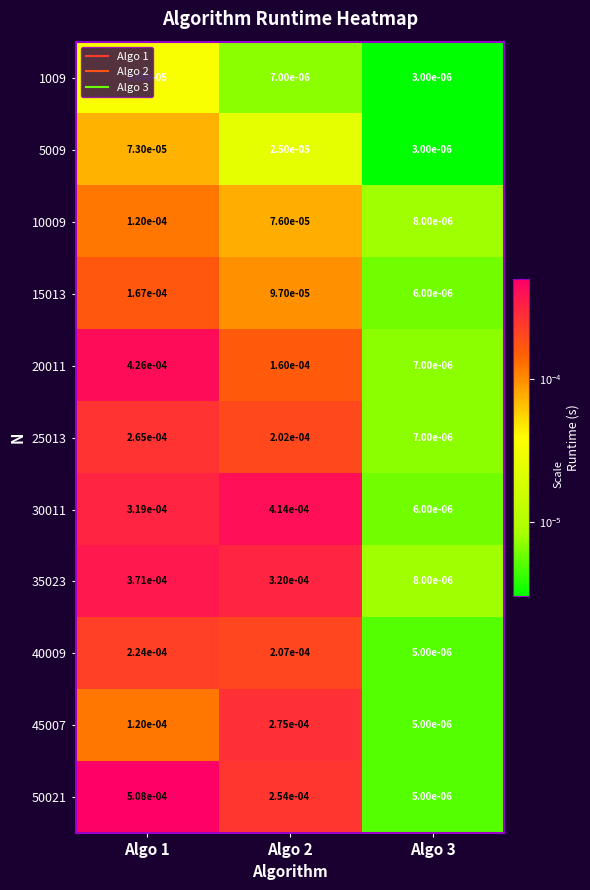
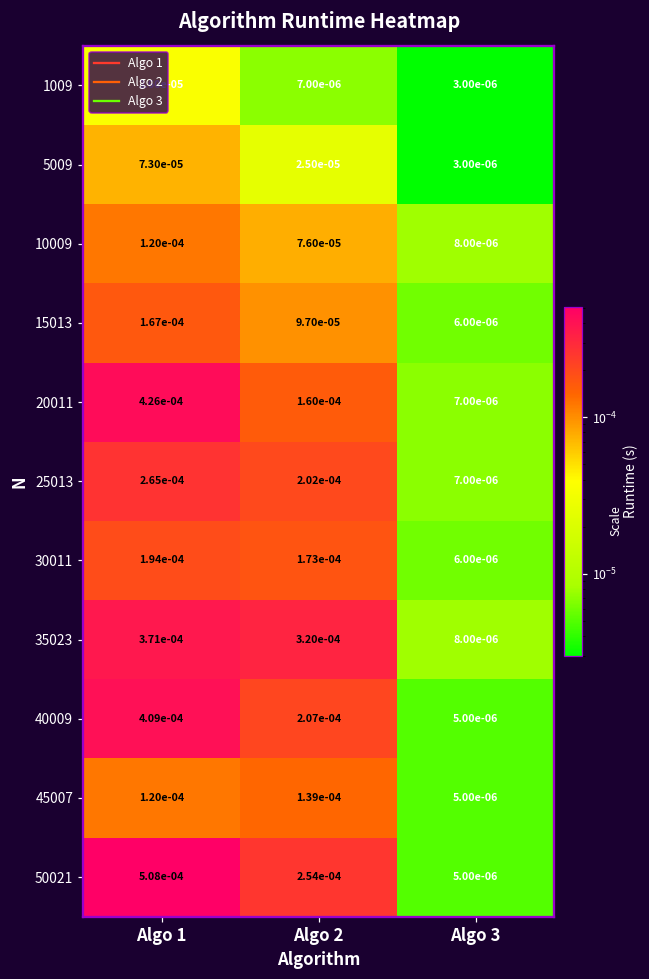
30011, Algo 1: 3.19e-04 -> 1.94e-04
30011, Algo 2: 4.14e-04 -> 1.73e-04
40009, Algo 1: 2.24e-04 -> 4.09e-04
45007, Algo 2: 2.75e-04 -> 1.39e-04
